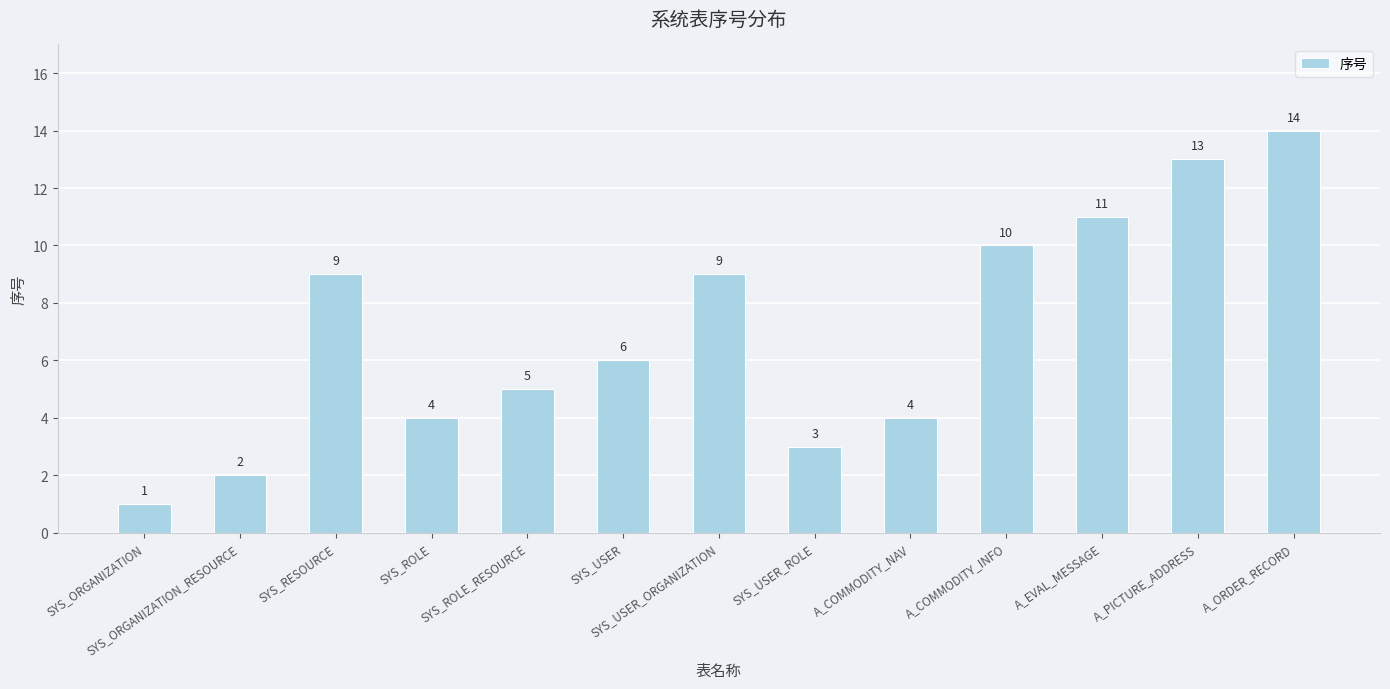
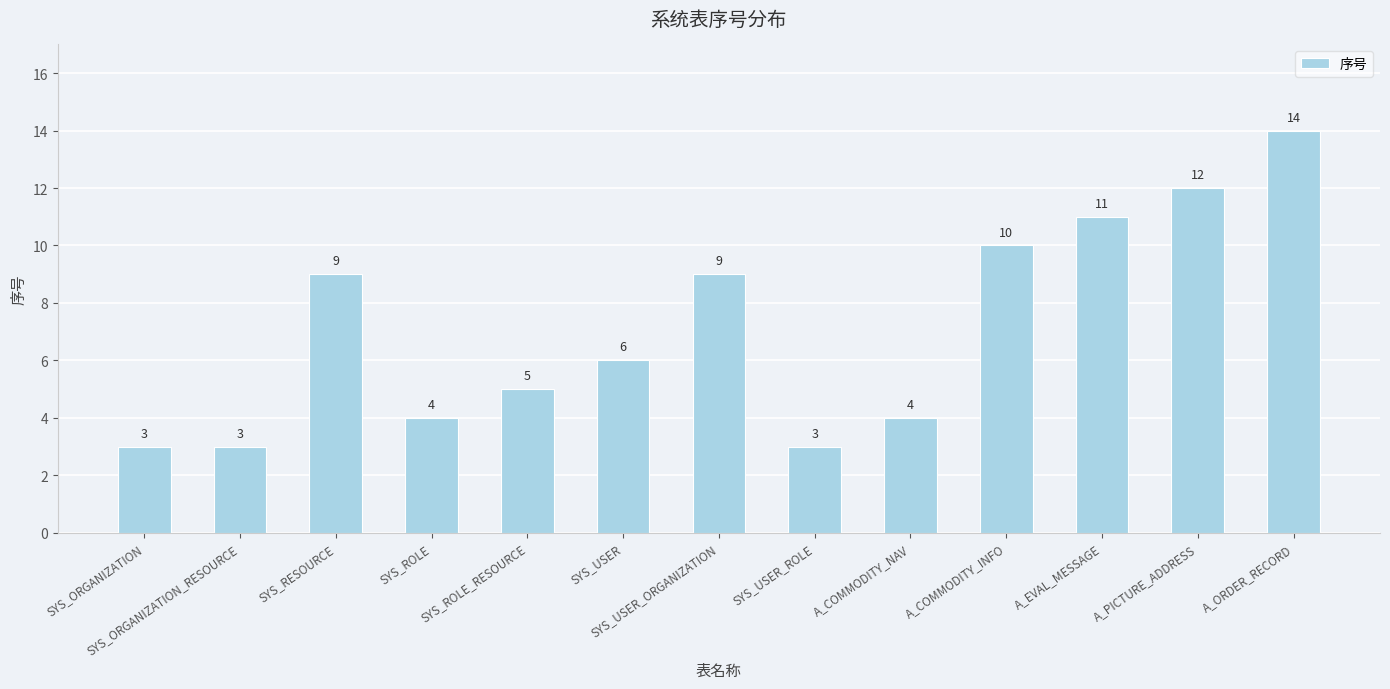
SYS_ORGANIZATION: 1 -> 3
SYS_ORGANIZATION_RESOURCE: 2 -> 3
A_PICTURE_ADDRESS: 13 -> 12
